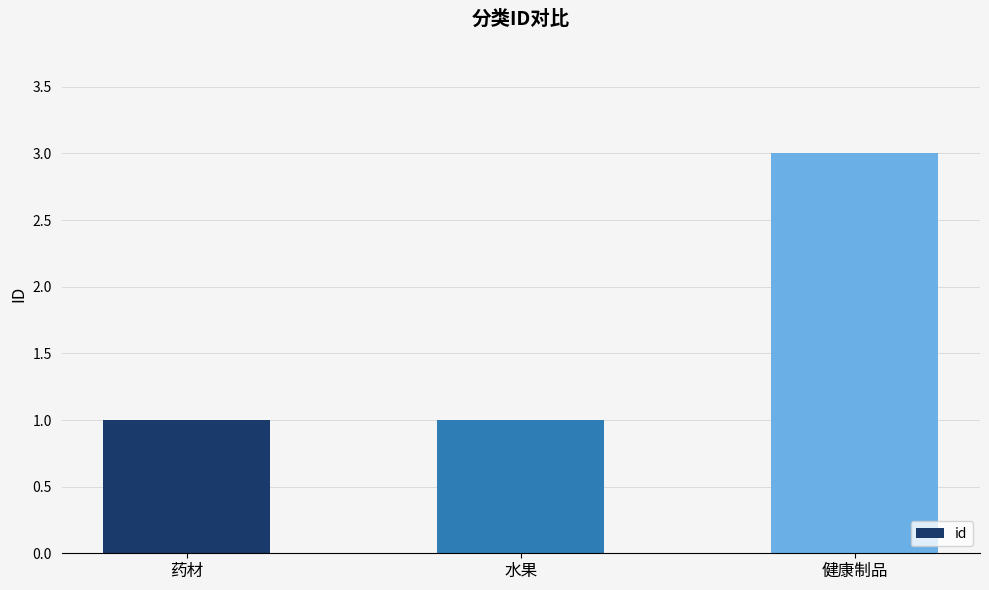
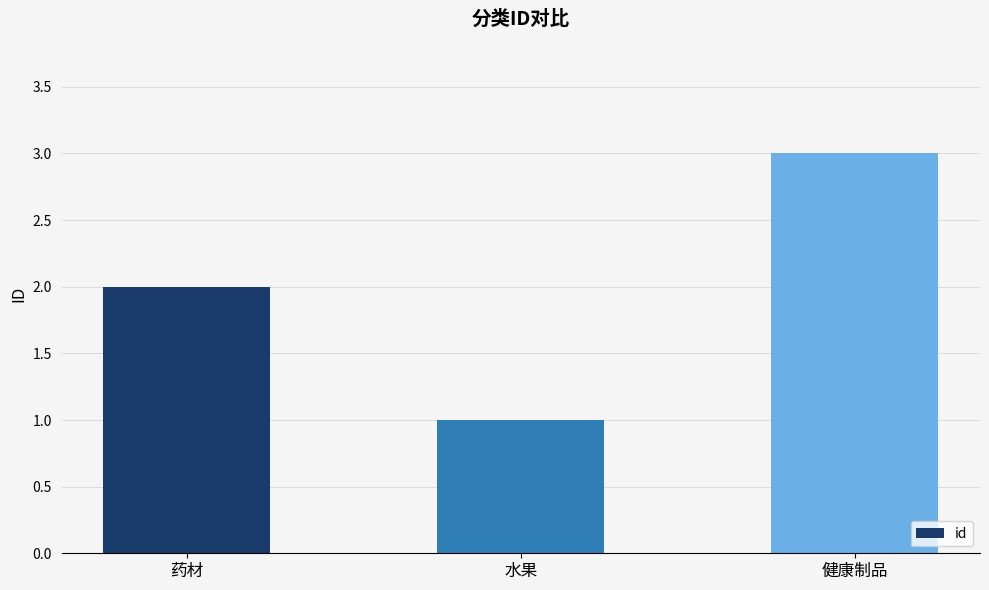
药材: 1 -> 2
